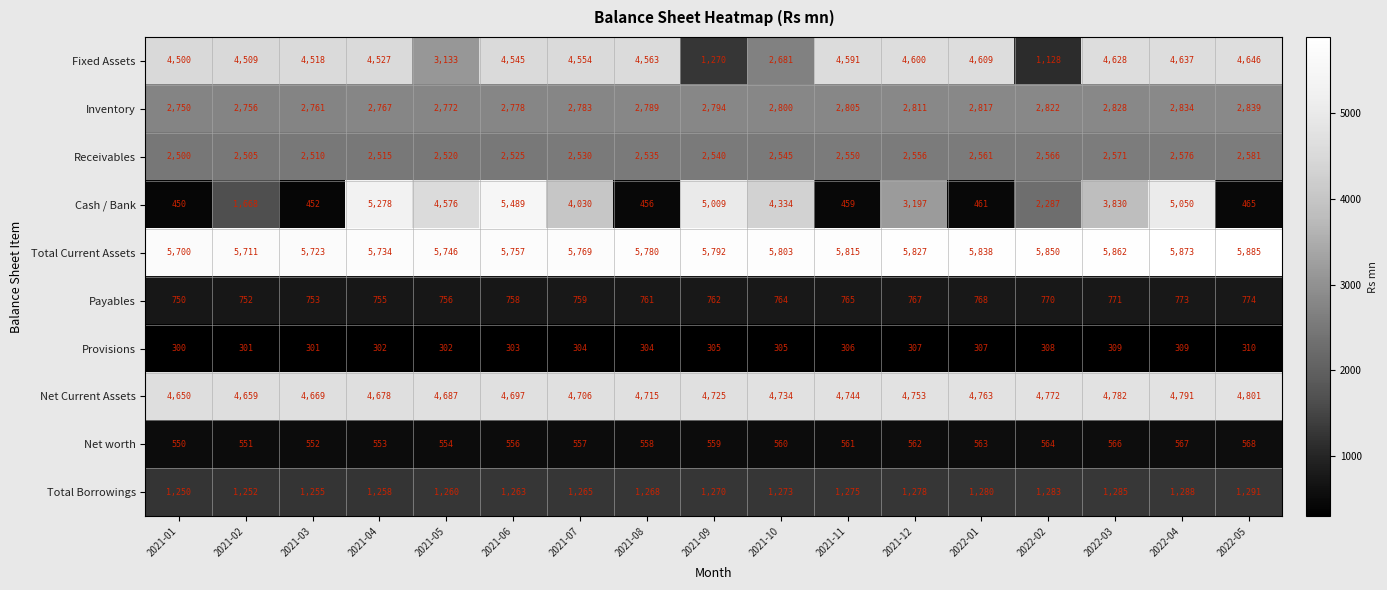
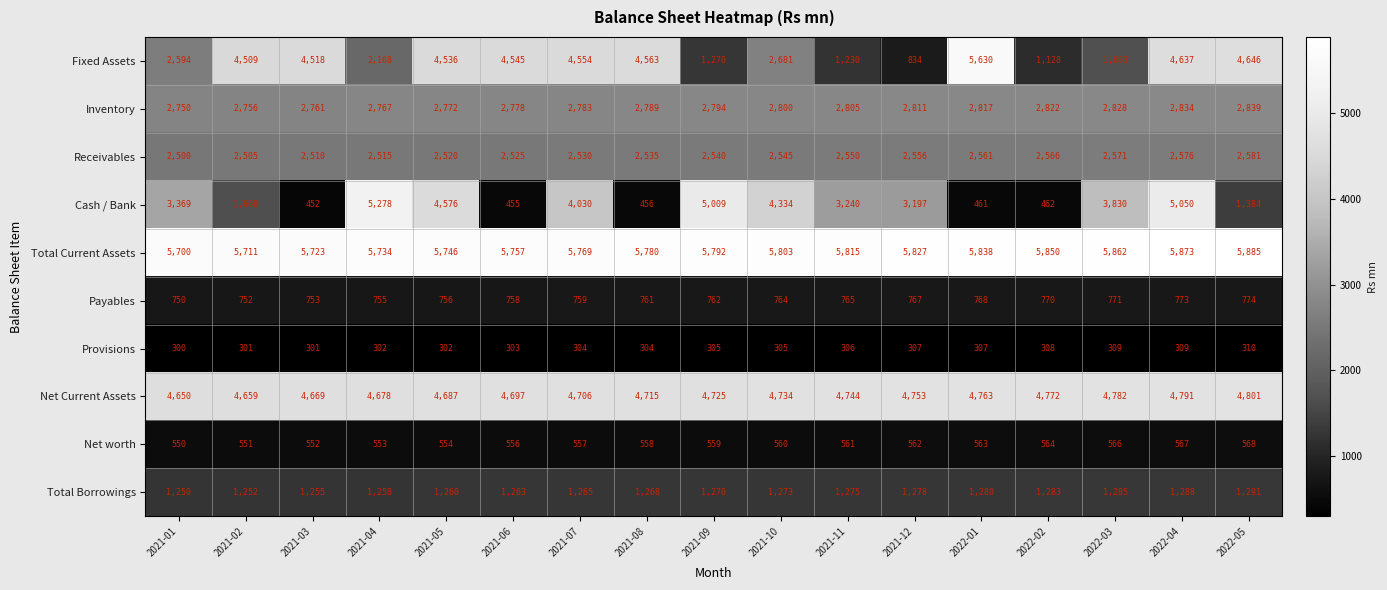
Fixed Assets, 2021-01: 4,500 -> 2,594
Fixed Assets, 2021-04: 4,527 -> 2,168
Fixed Assets, 2021-05: 3,133 -> 4,536
Fixed Assets, 2021-11: 4,591 -> 1,230
Fixed Assets, 2021-12: 4,600 -> 834
Fixed Assets, 2022-01: 4,609 -> 5,630
Fixed Assets, 2022-03: 4,628 -> 1,683
Cash / Bank, 2021-01: 450 -> 3,369
Cash / Bank, 2021-06: 5,489 -> 455
Cash / Bank, 2021-11: 459 -> 3,240
Cash / Bank, 2022-02: 2,287 -> 462
Cash / Bank, 2022-05: 465 -> 1,384
